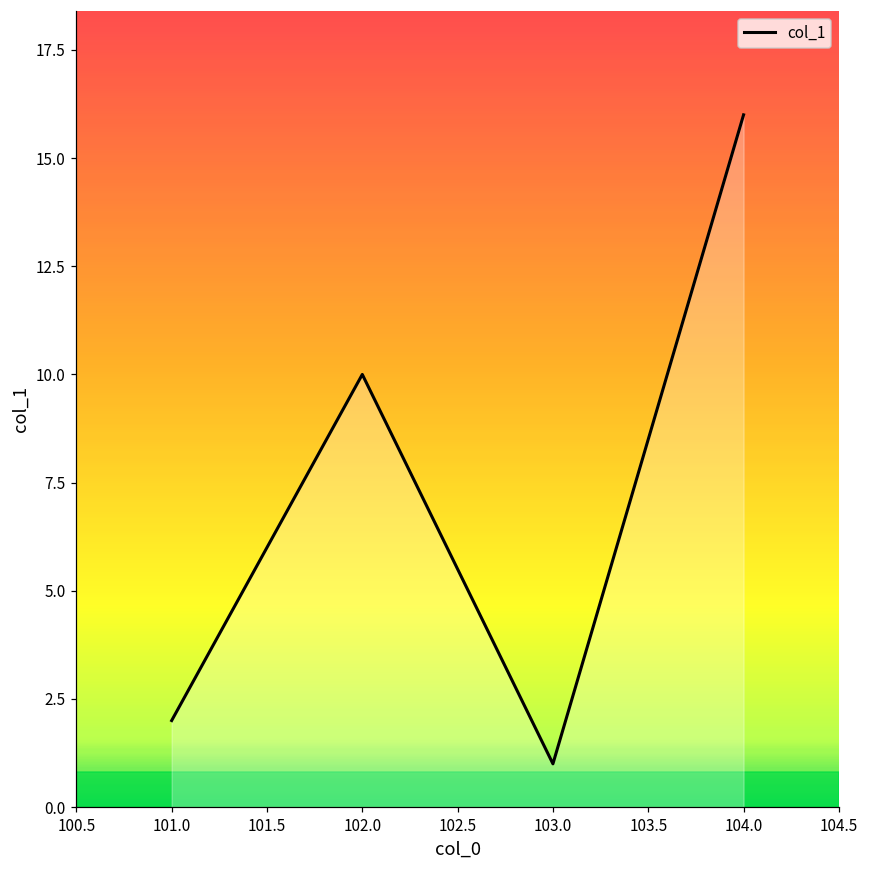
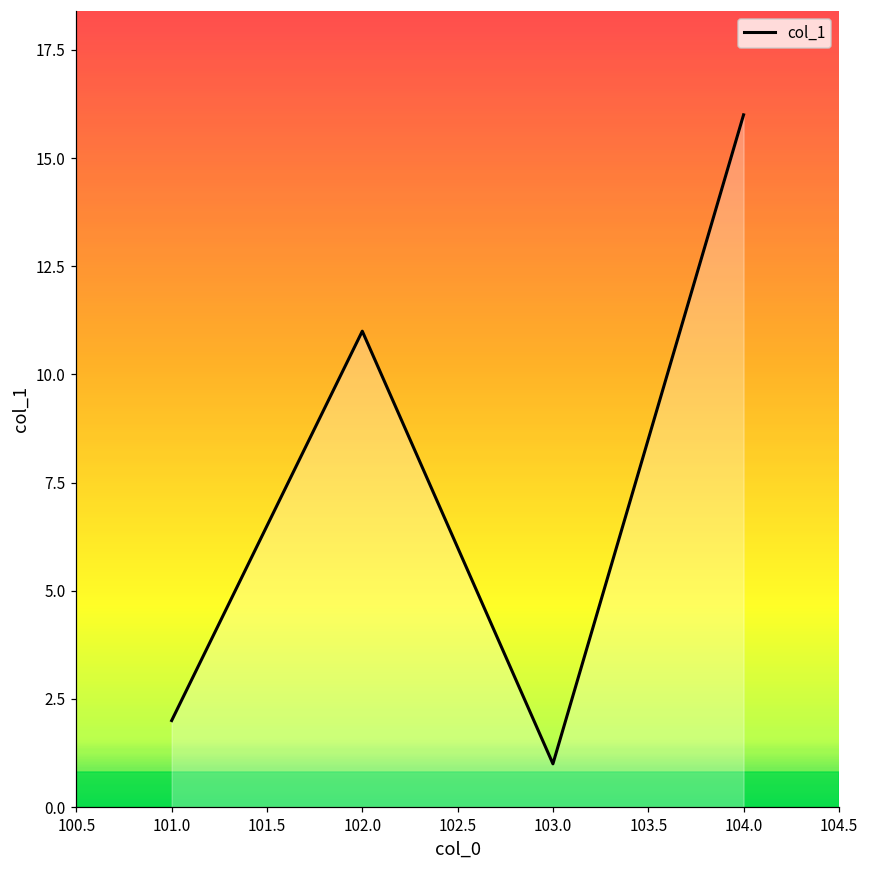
102.0: 10 -> 11
